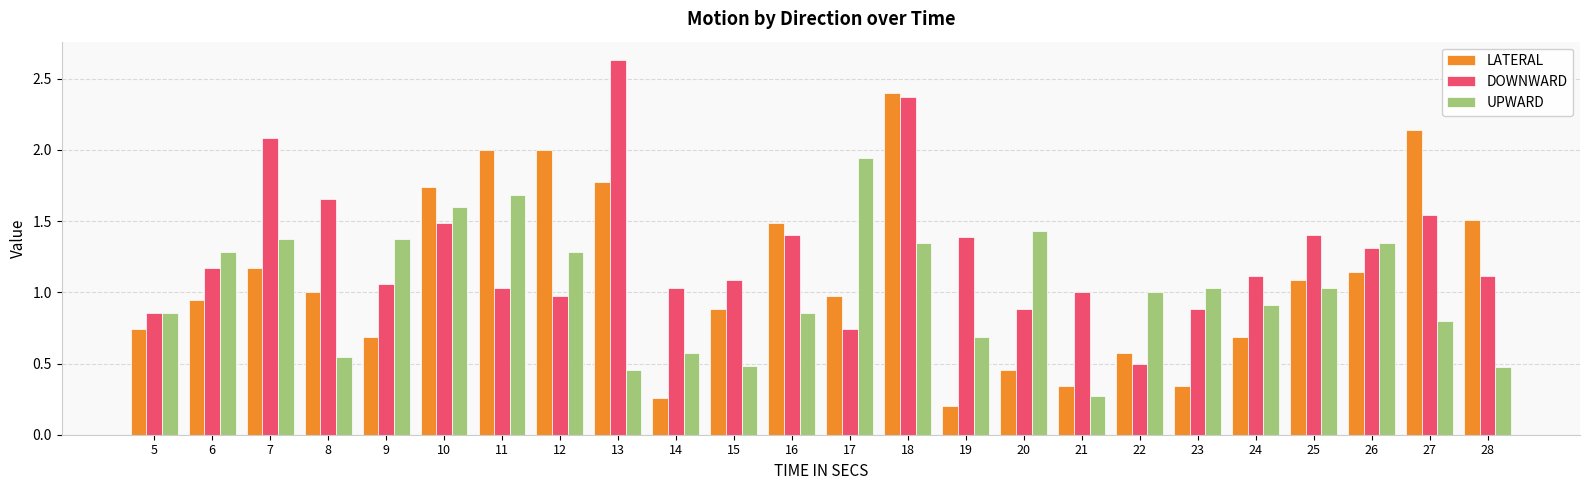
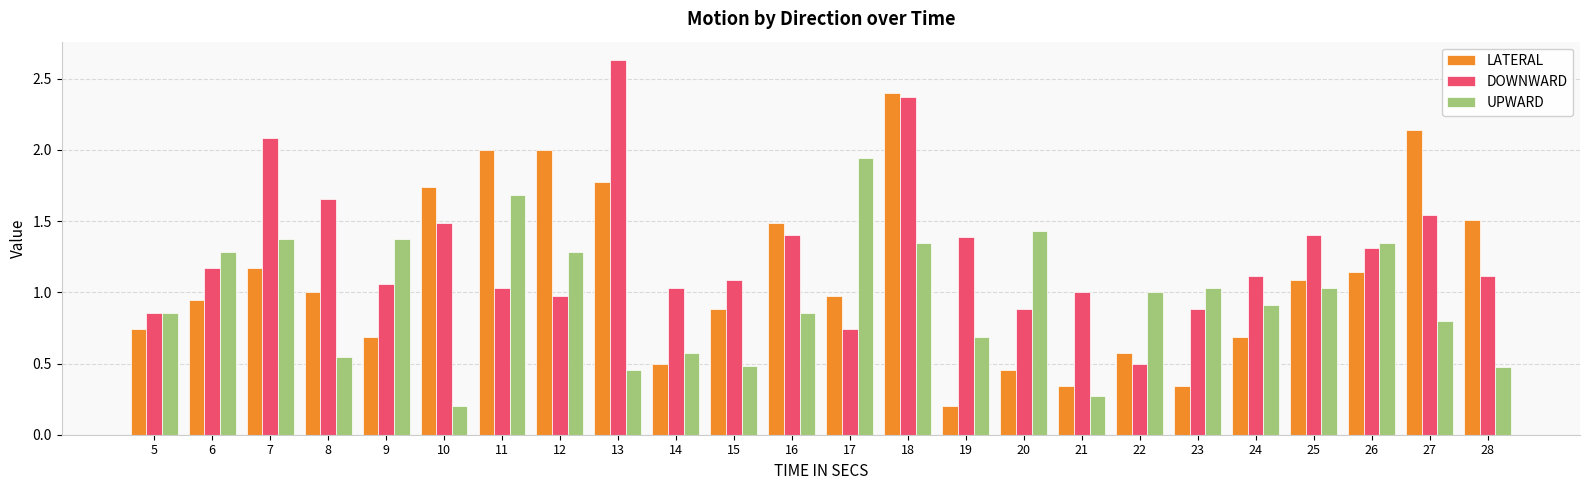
UPWARD, 10: 1.6 -> 0.2
LATERAL, 14: 0.26 -> 0.49
